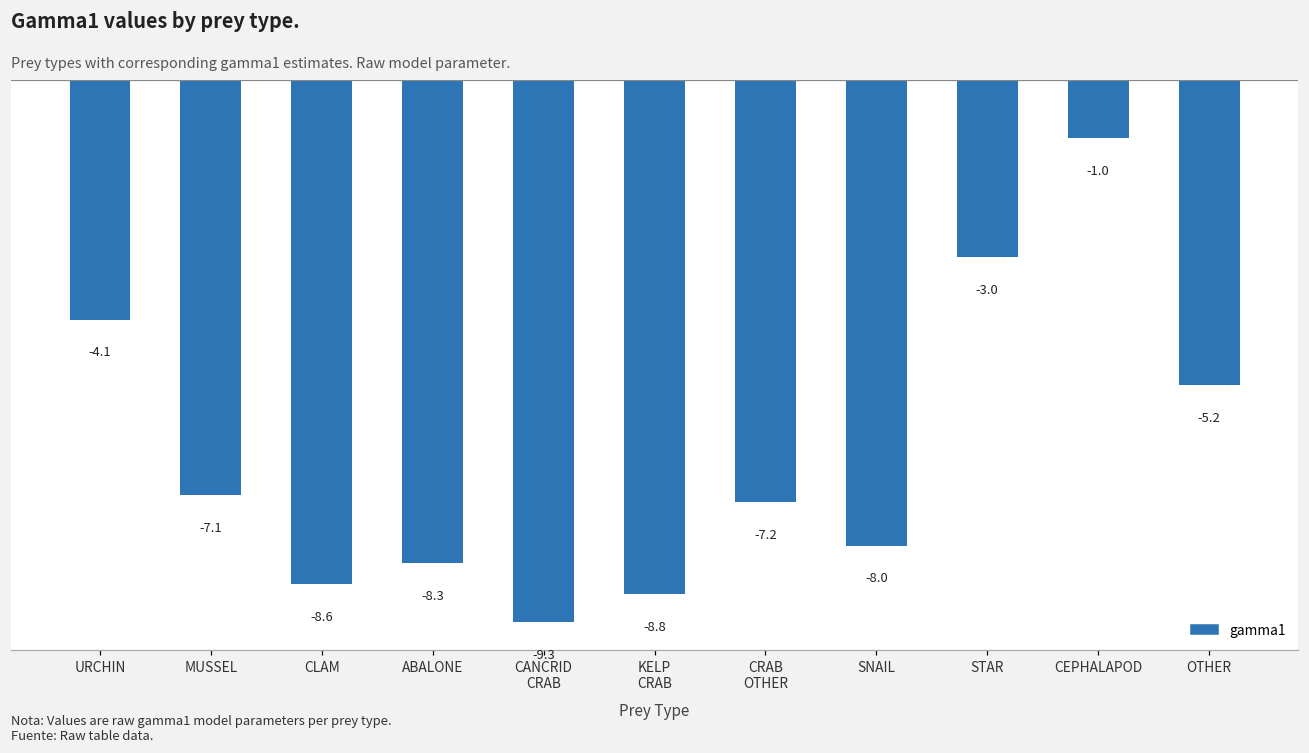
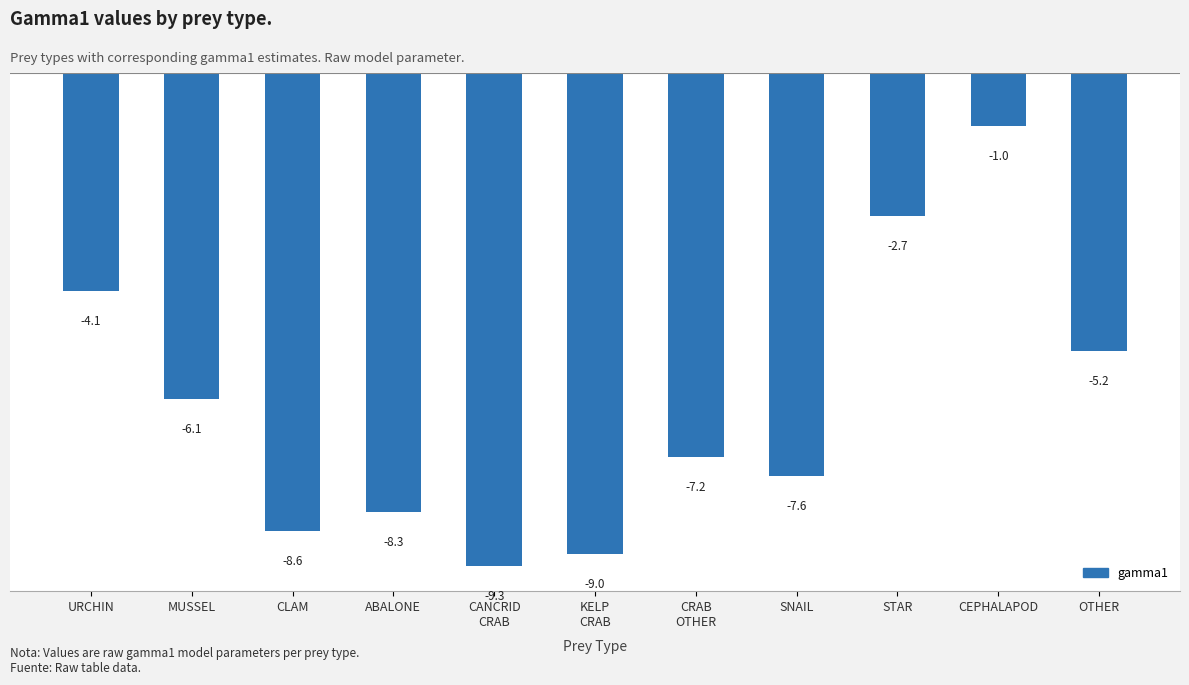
MUSSEL: -7.1 -> -6.1
KELP CRAB: -8.8 -> -9.0
SNAIL: -8.0 -> -7.6
STAR: -3.0 -> -2.7
